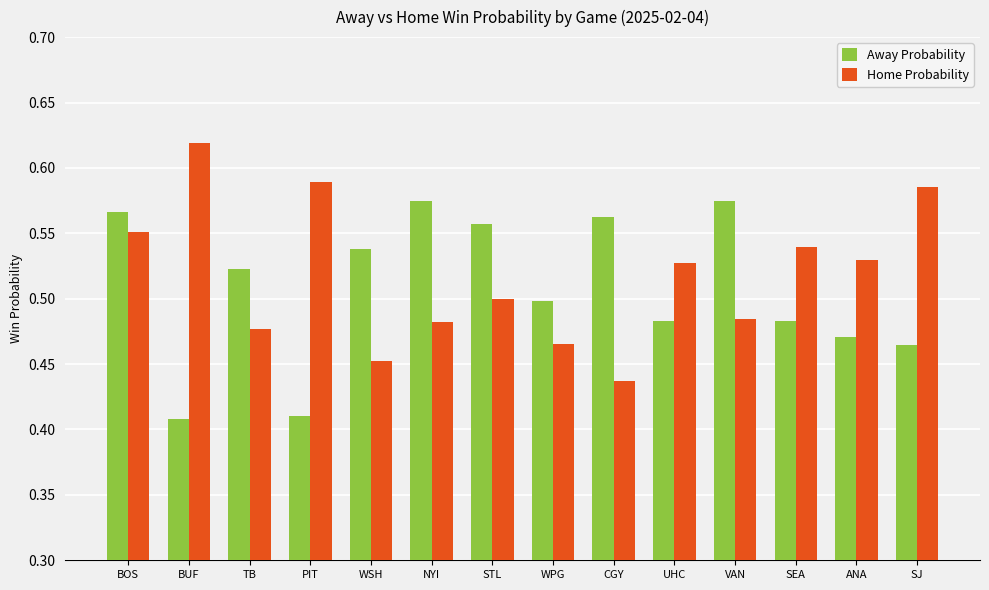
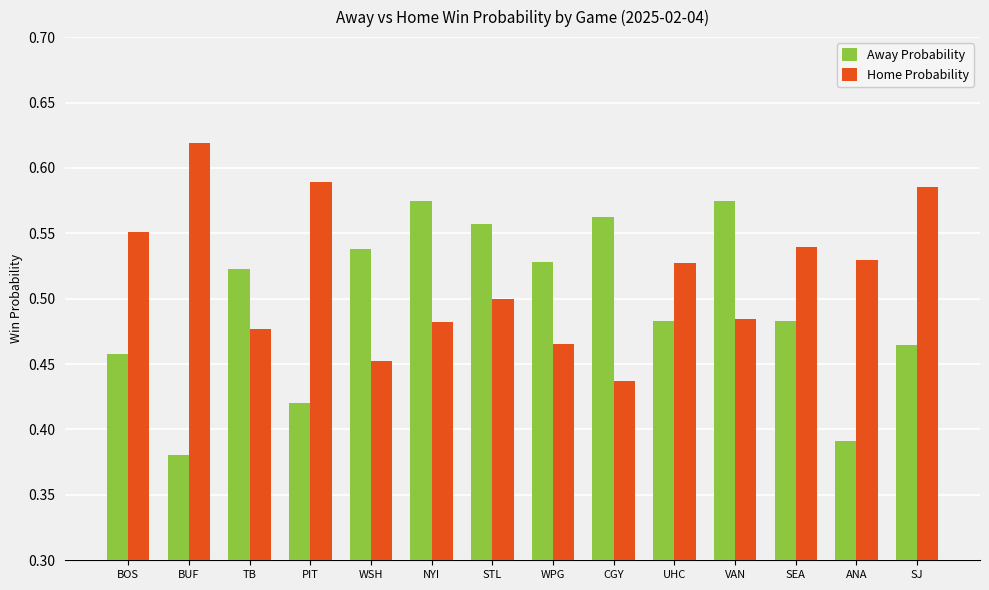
Away Probability, BOS: 0.566 -> 0.458
Away Probability, BUF: 0.408 -> 0.381
Away Probability, PIT: 0.411 -> 0.420
Away Probability, WPG: 0.498 -> 0.528
Away Probability, ANA: 0.470 -> 0.391
